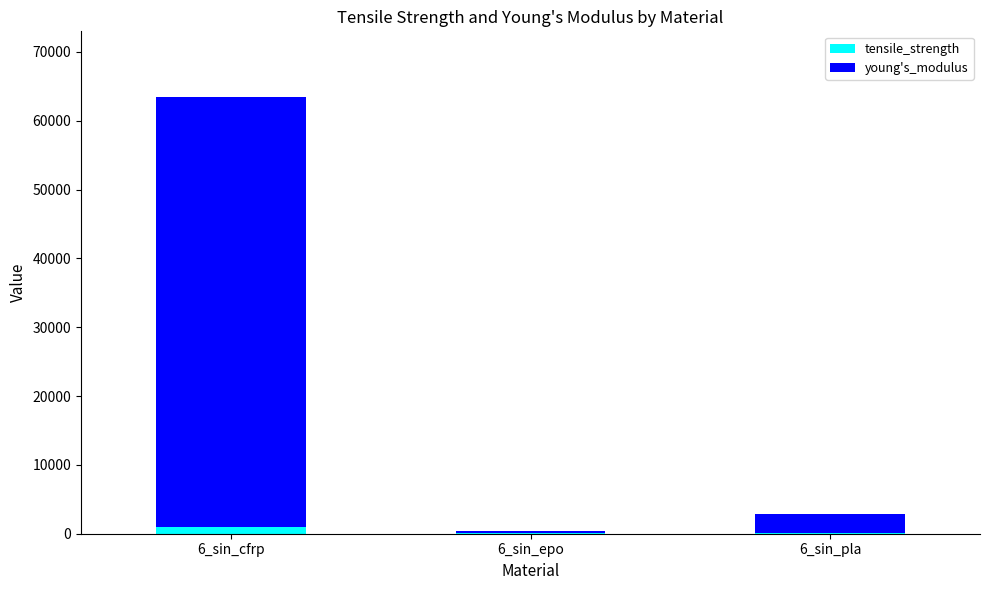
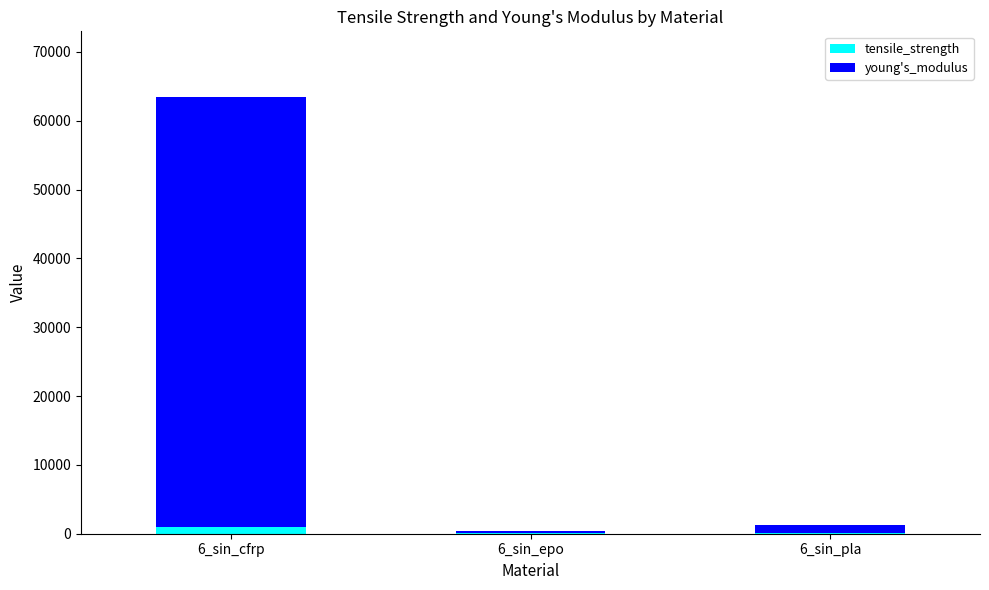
young's_modulus, 6_sin_pla: 3000 -> 1000
